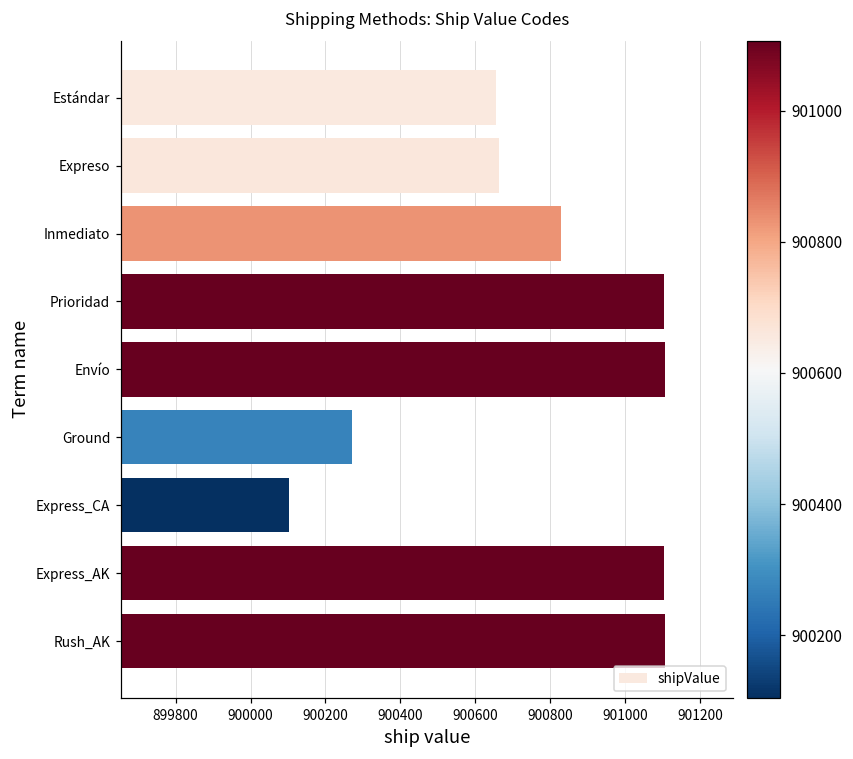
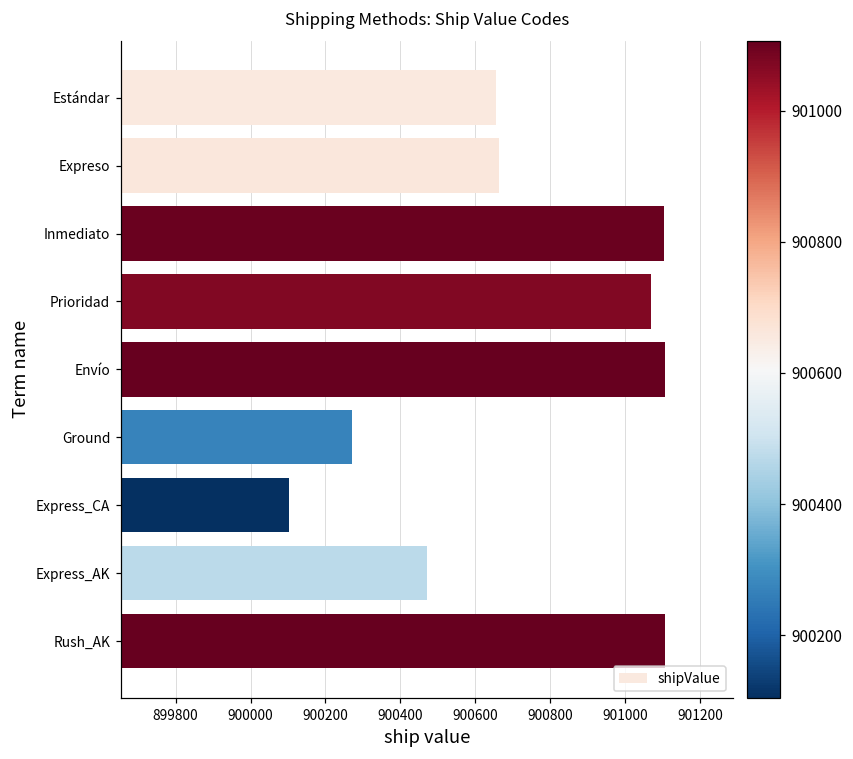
Inmediato: 900830 -> 901100
Prioridad: 901100 -> 901070
Express_AK: 901110 -> 900470
